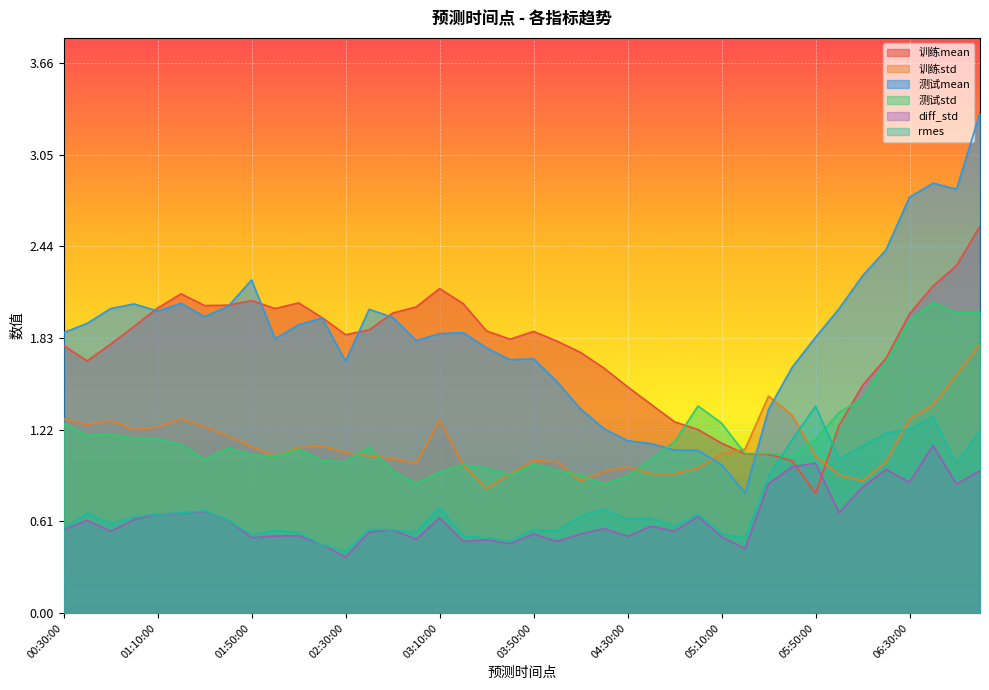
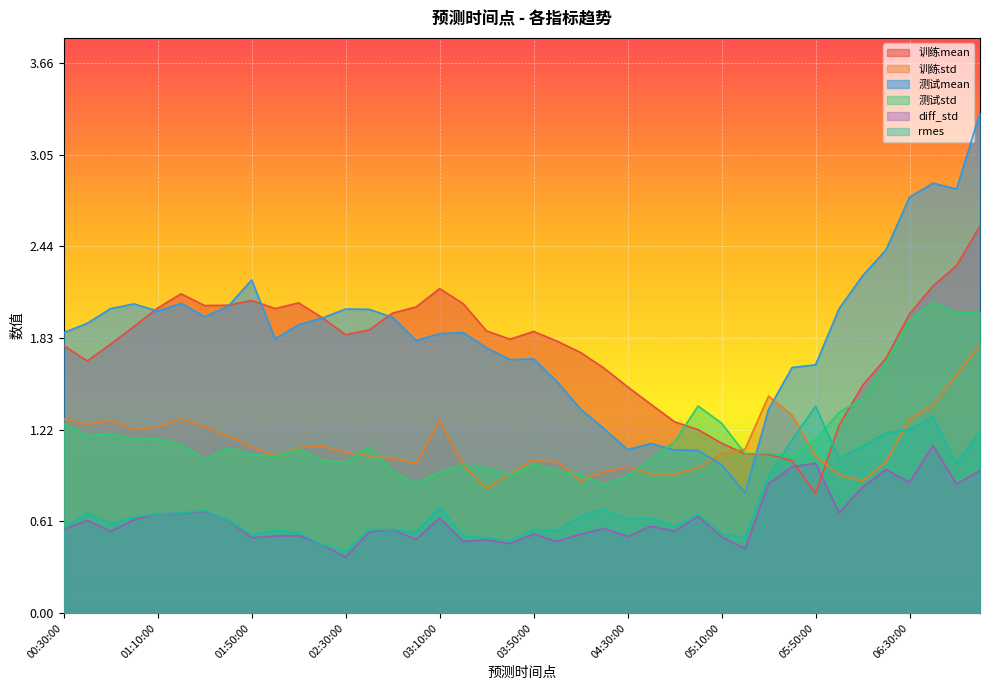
测试mean, 02:30:00: 1.68 -> 2.02
测试mean, 04:30:00: 1.15 -> 1.09
测试mean, 05:50:00: 1.84 -> 1.65
